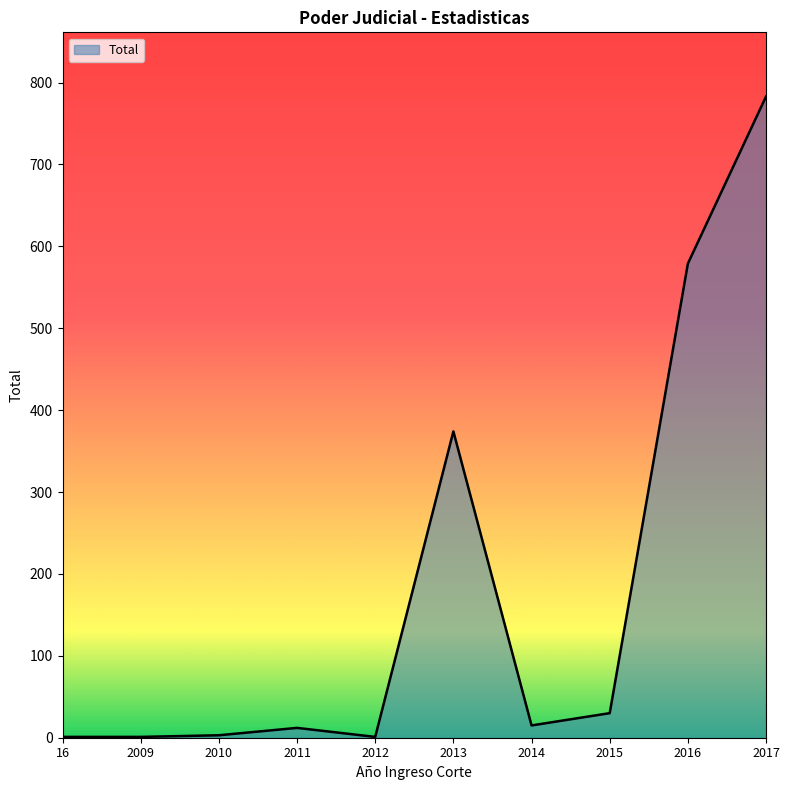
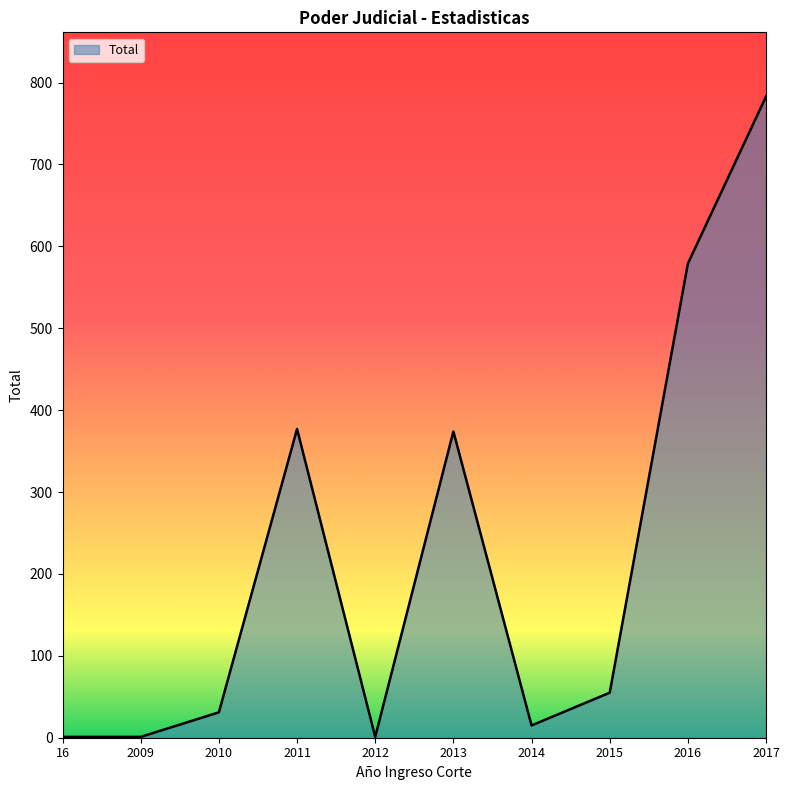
2010: 0 -> 30
2011: 10 -> 380
2015: 30 -> 60
